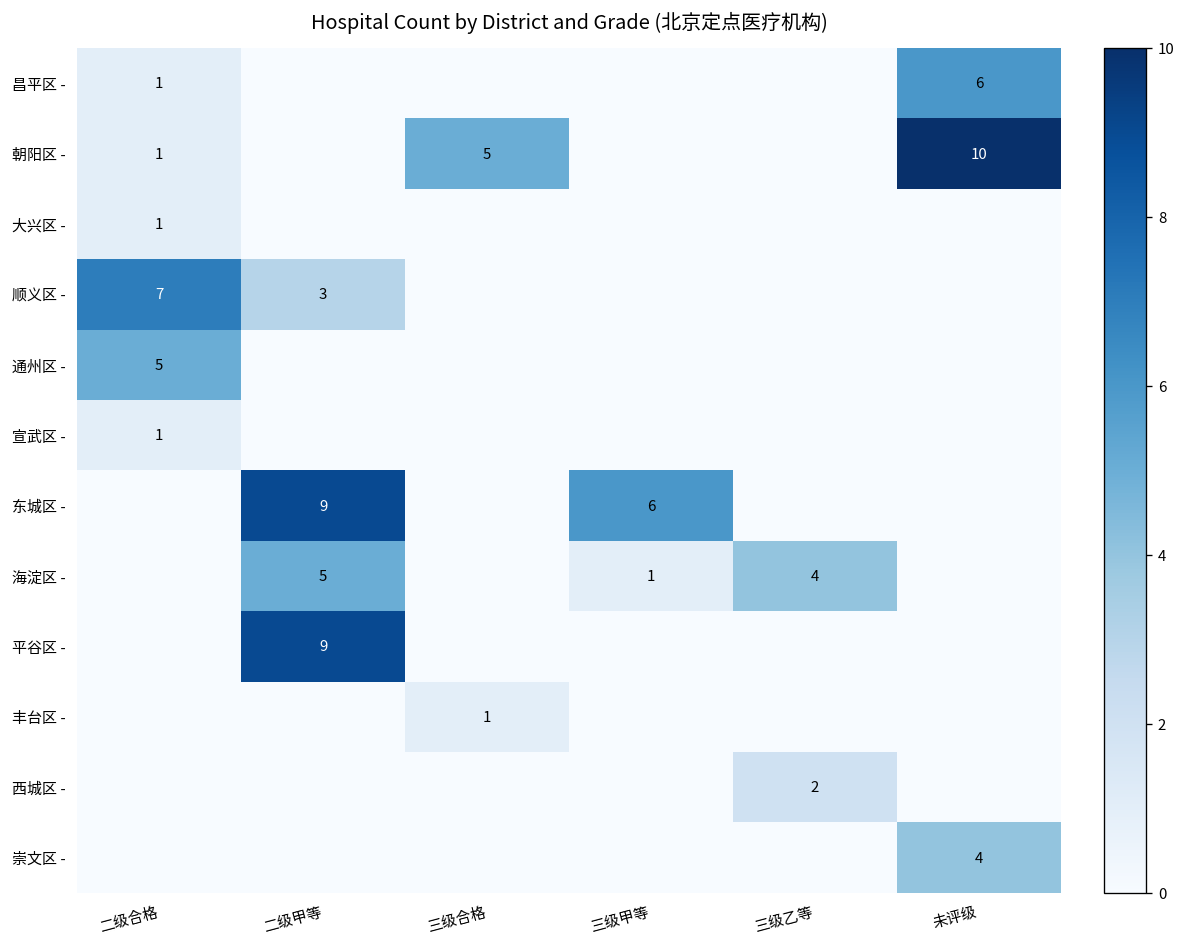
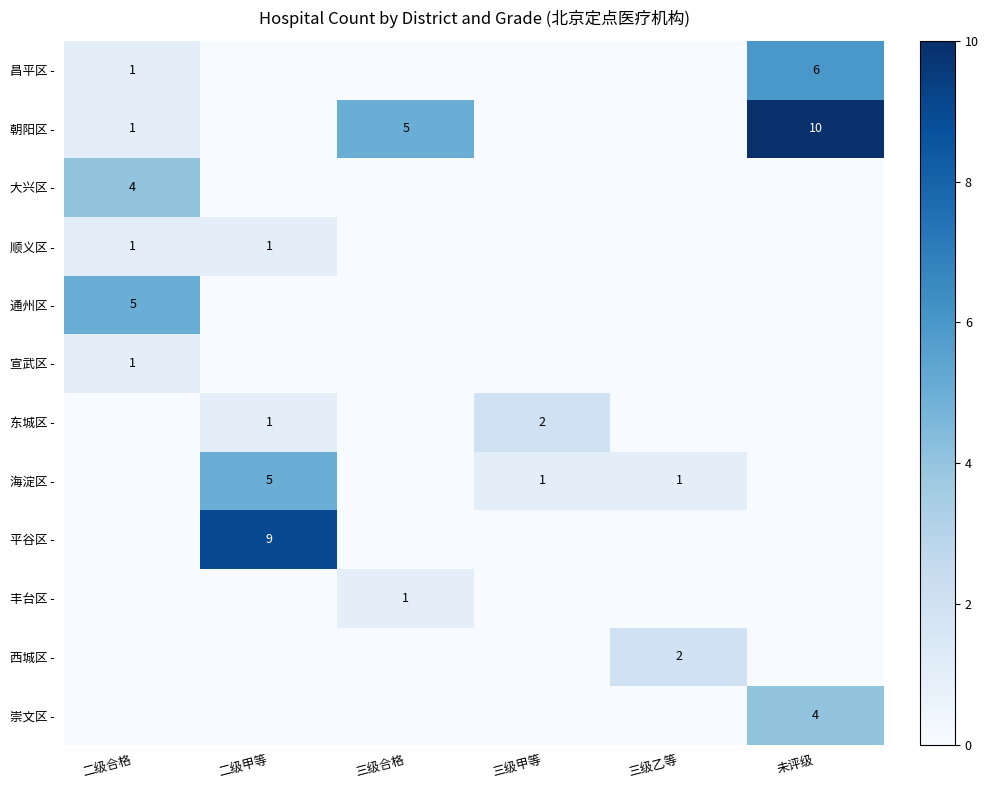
大兴区 -, 二级合格: 1 -> 4
顺义区 -, 二级合格: 7 -> 1
顺义区 -, 二级甲等: 3 -> 1
东城区 -, 二级甲等: 9 -> 1
东城区 -, 三级甲等: 6 -> 2
海淀区 -, 三级乙等: 4 -> 1
